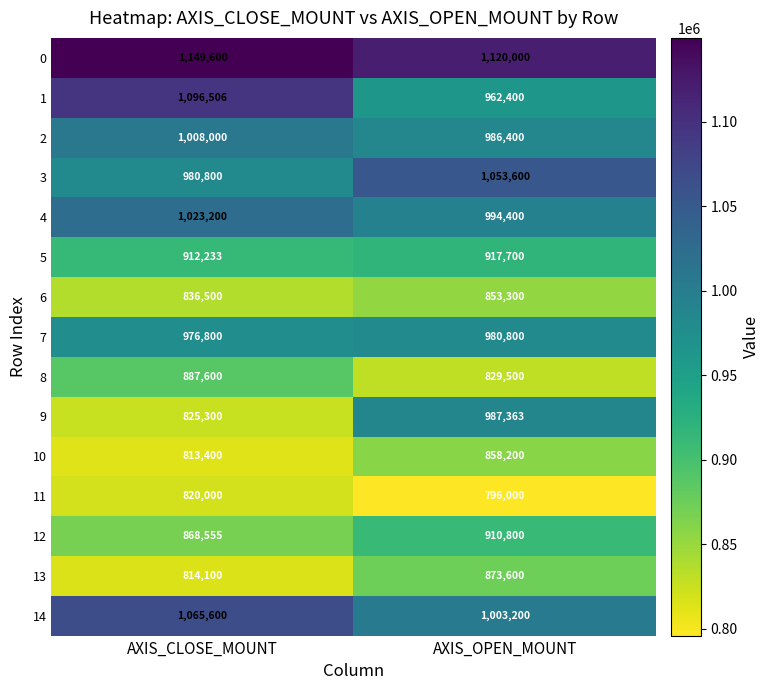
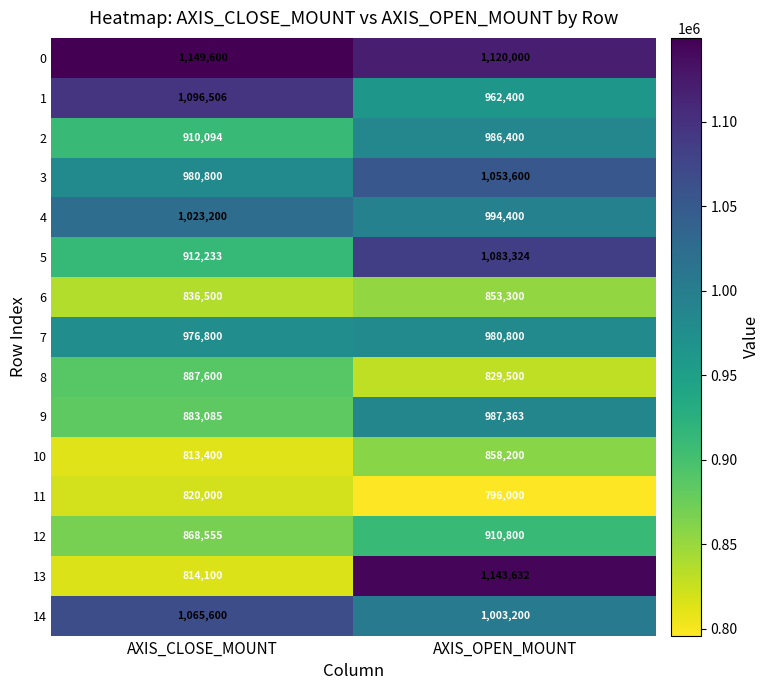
2, AXIS_CLOSE_MOUNT: 1,008,000 -> 910,094
5, AXIS_OPEN_MOUNT: 917,700 -> 1,083,324
9, AXIS_CLOSE_MOUNT: 825,300 -> 883,085
13, AXIS_OPEN_MOUNT: 873,600 -> 1,143,632
